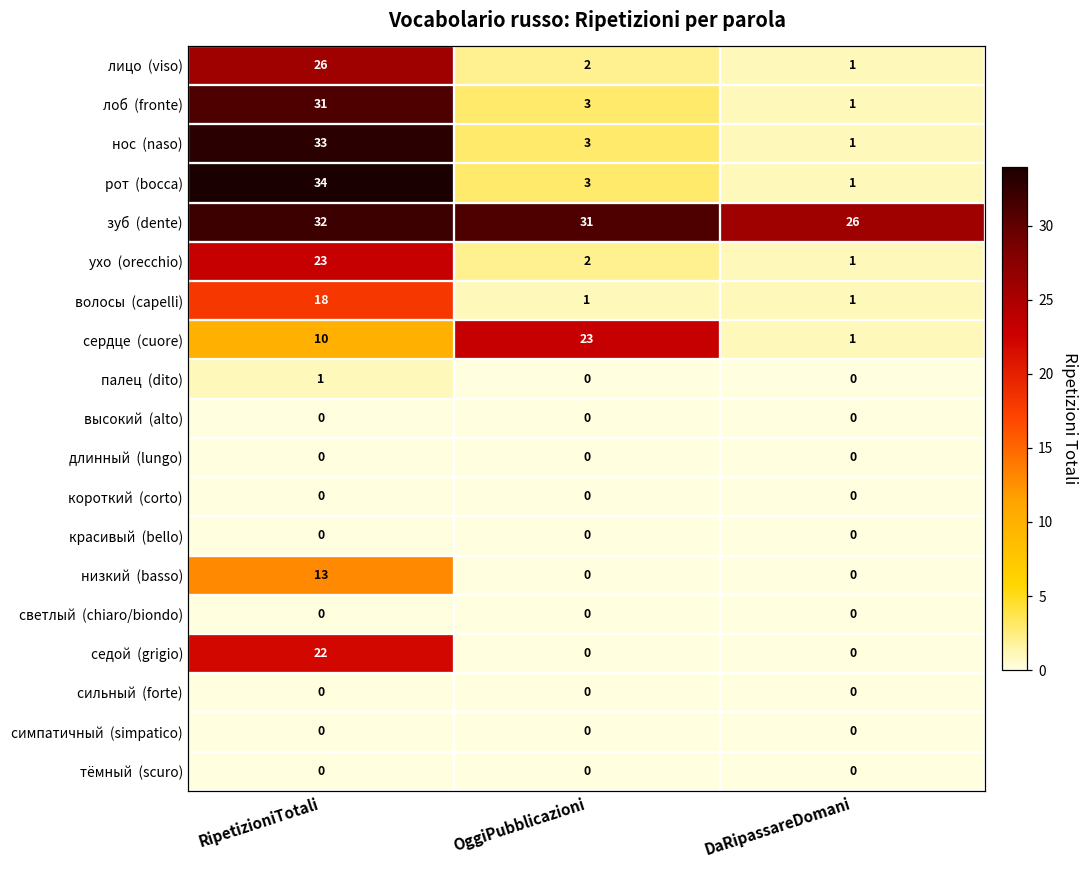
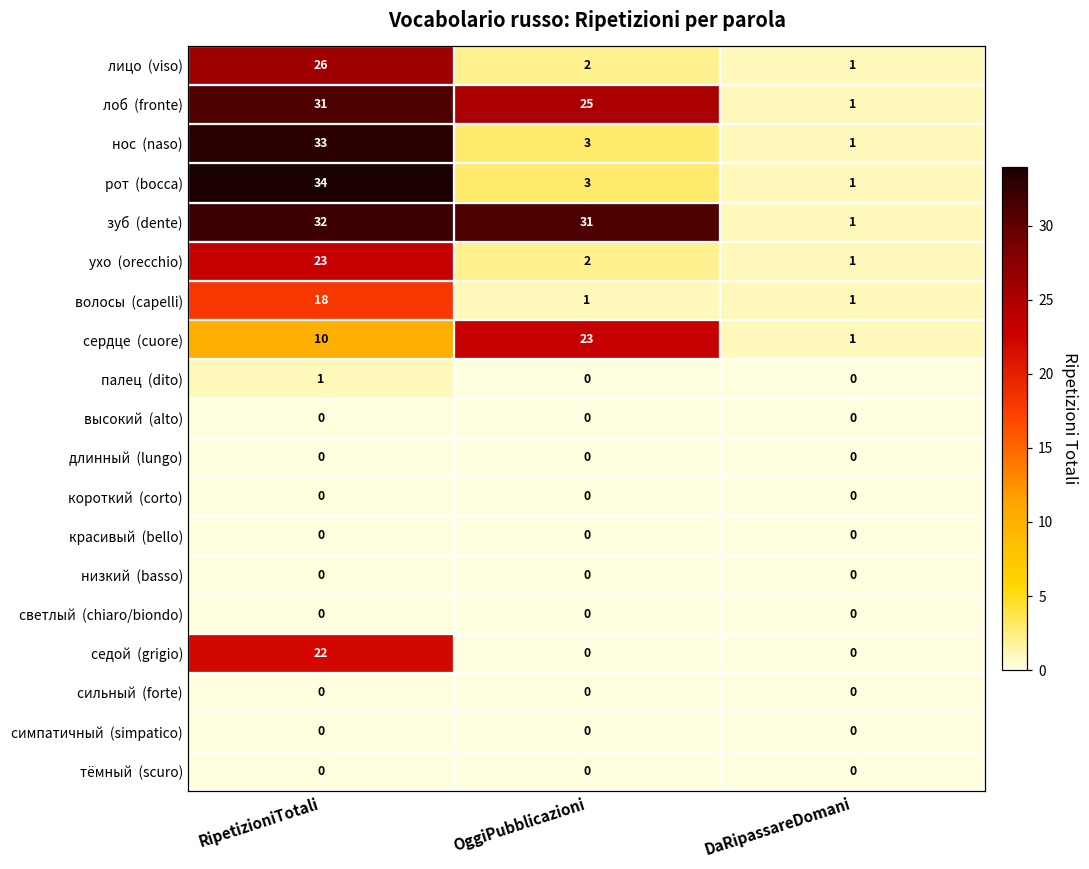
лоб (fronte), OggiPubblicazioni: 3 -> 25
зуб (dente), DaRipassareDomani: 26 -> 1
низкий (basso), RipetizioniTotali: 13 -> 0
